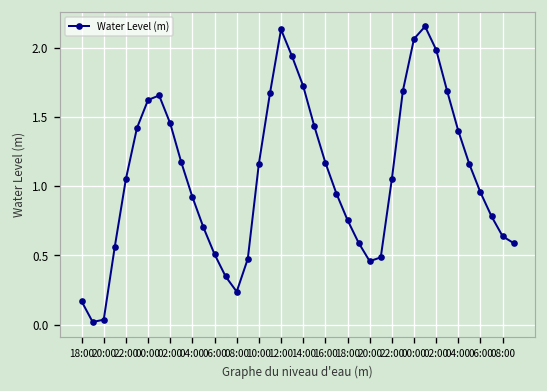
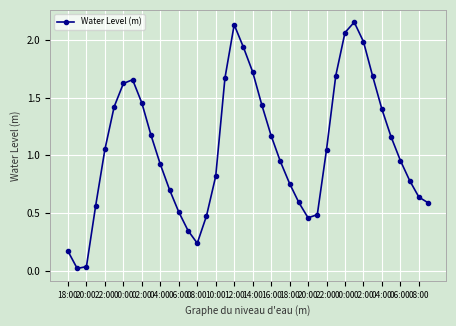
10:00: 1.16 -> 0.82
